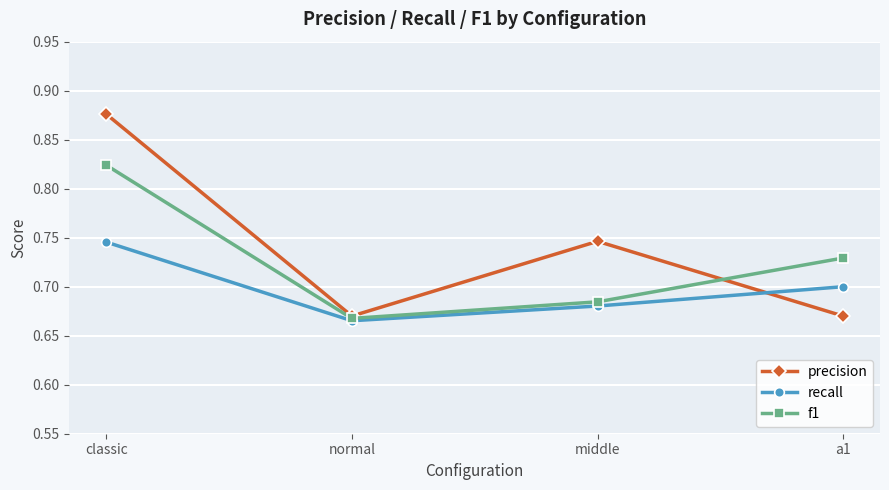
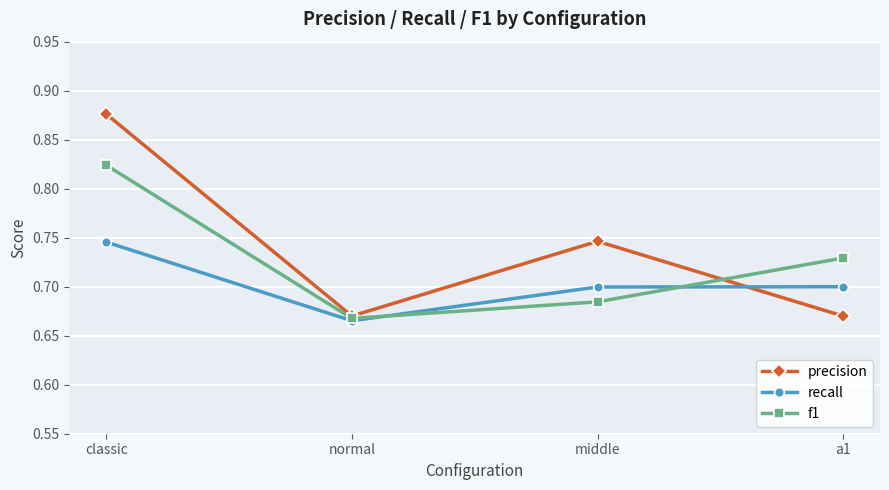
recall, middle: 0.68 -> 0.70
